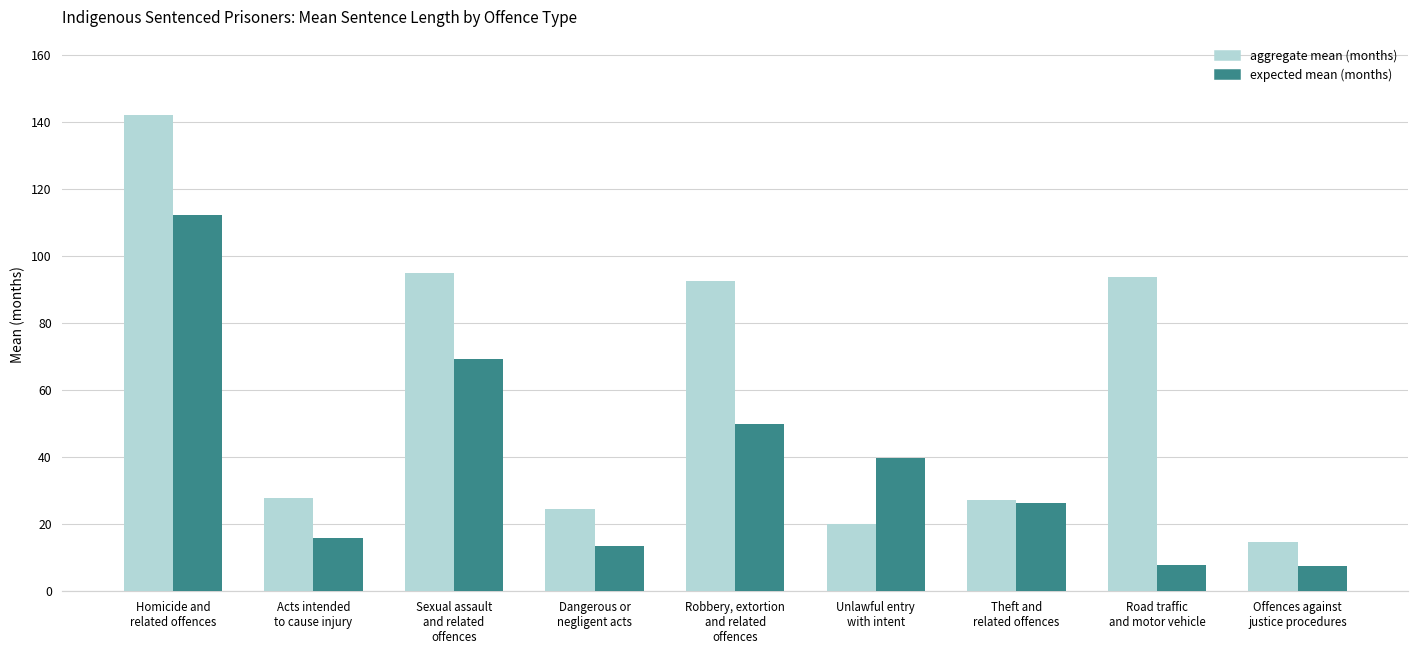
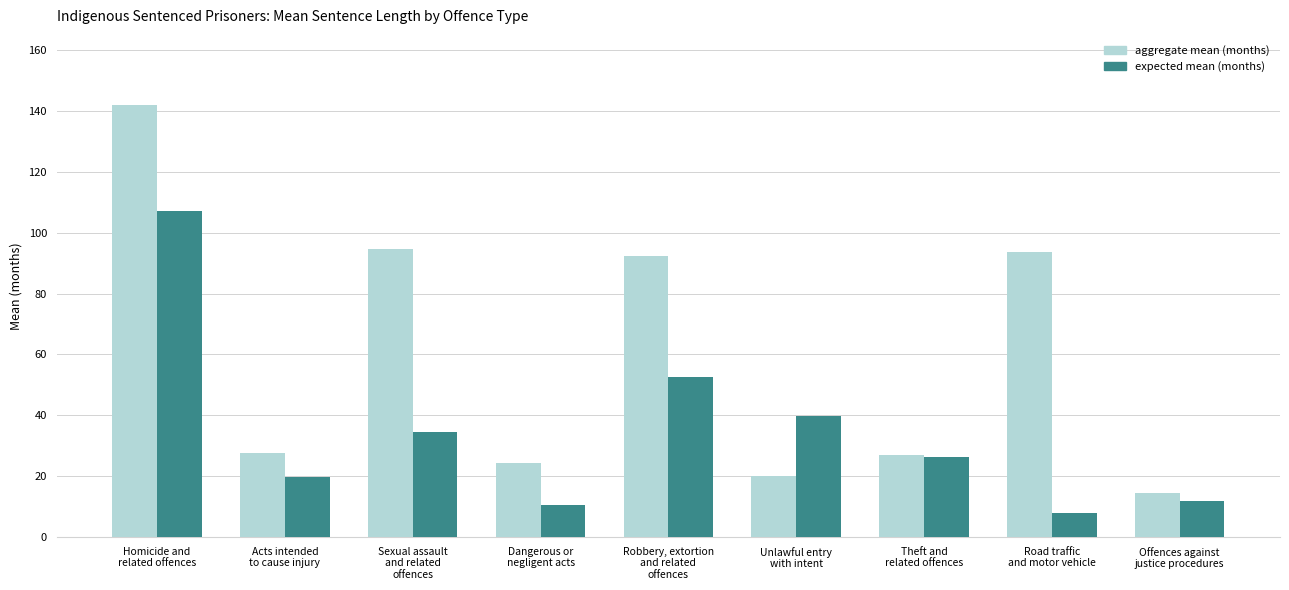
expected mean (months), Homicide and related offences: 112 -> 107
expected mean (months), Acts intended to cause injury: 16 -> 20
expected mean (months), Sexual assault and related offences: 69 -> 35
expected mean (months), Dangerous or negligent acts: 14 -> 10
expected mean (months), Robbery, extortion and related offences: 50 -> 53
expected mean (months), Offences against justice procedures: 7 -> 12
